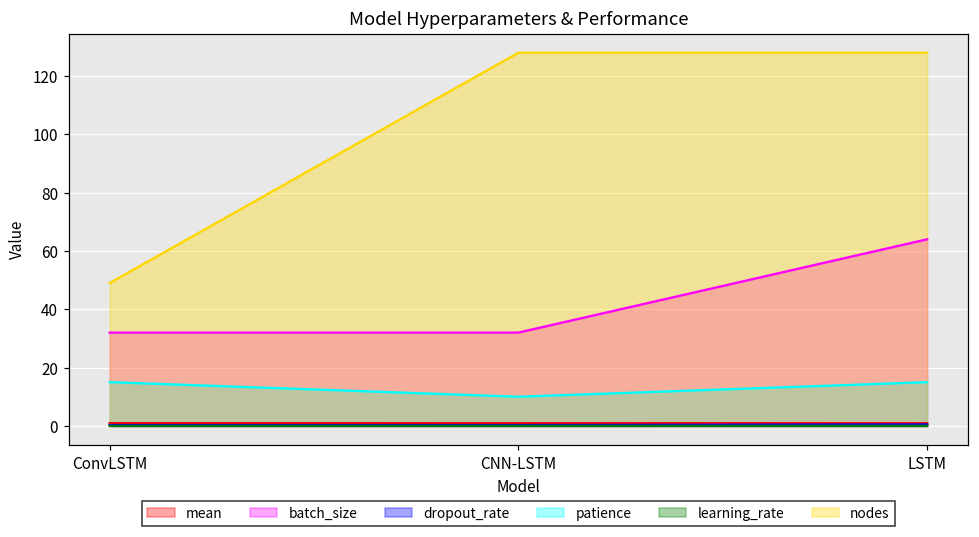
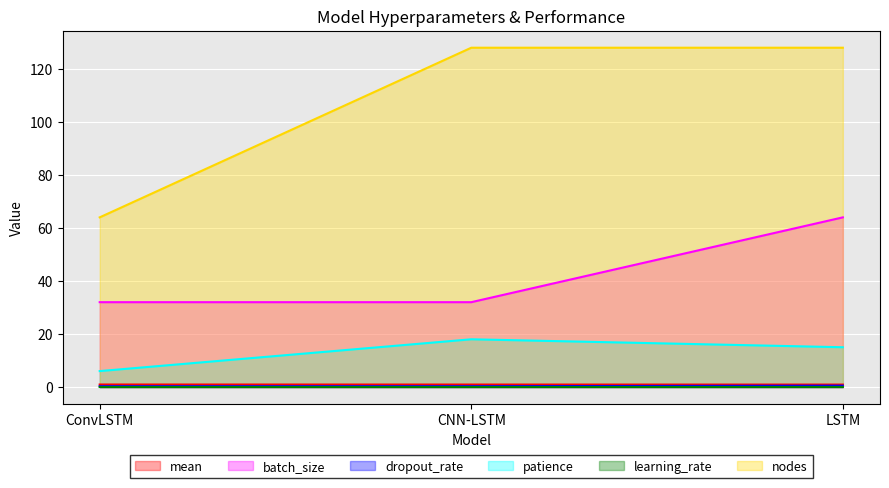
patience, ConvLSTM: 15 -> 6
nodes, ConvLSTM: 49 -> 64
patience, CNN-LSTM: 10 -> 18
